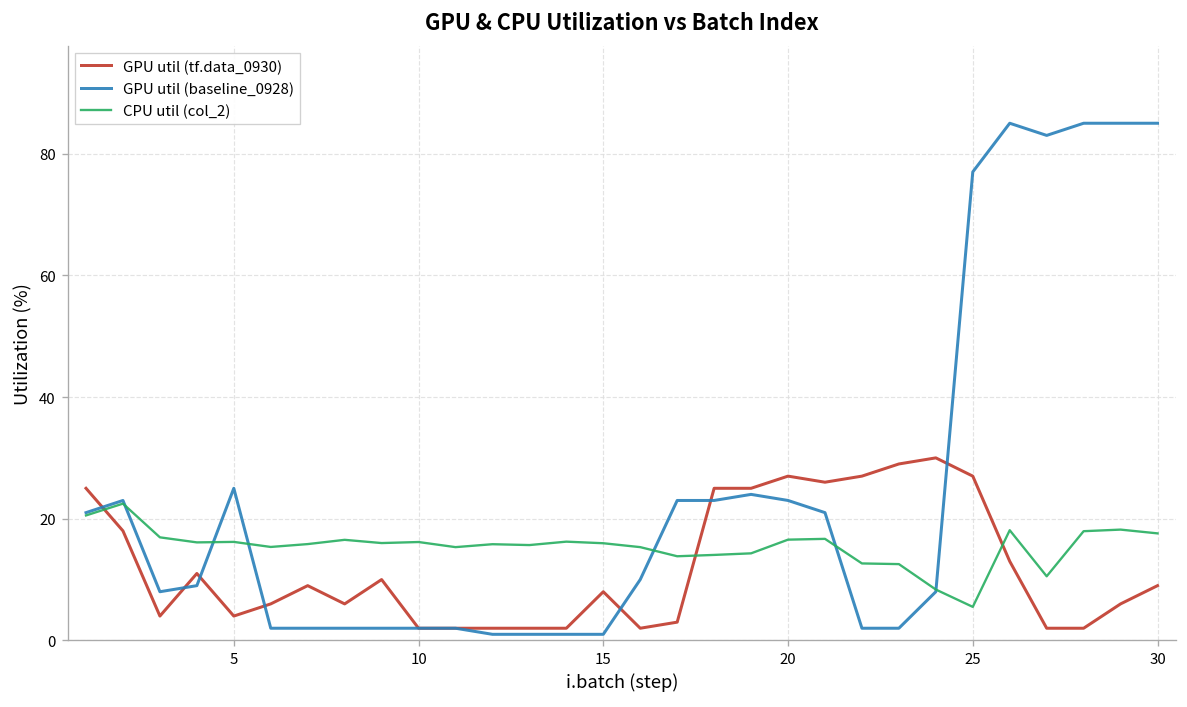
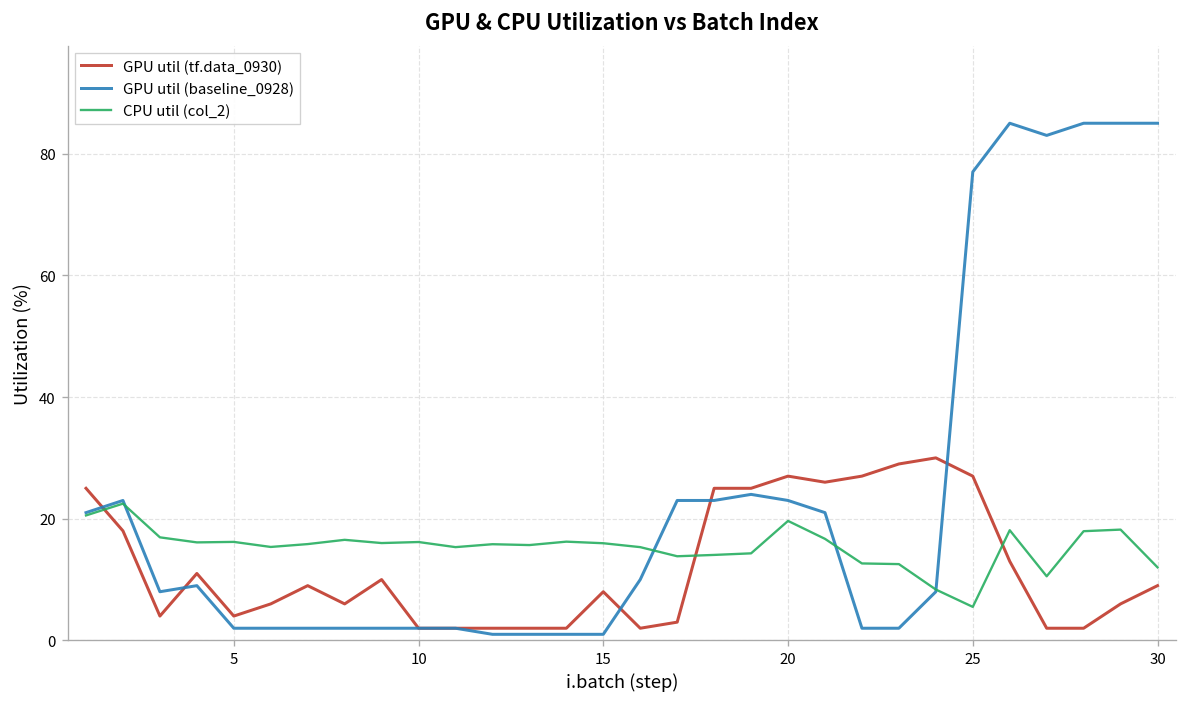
GPU util (baseline_0928), 5: 25 -> 2
CPU util (col_2), 20: 17 -> 20
CPU util (col_2), 30: 18 -> 12
